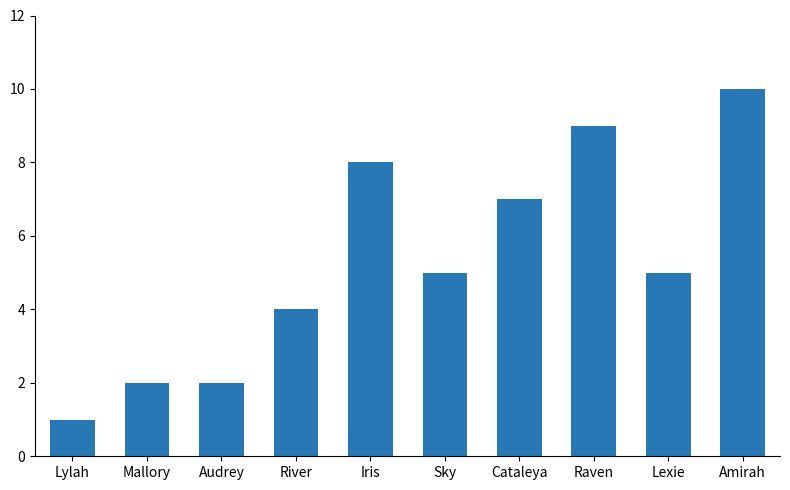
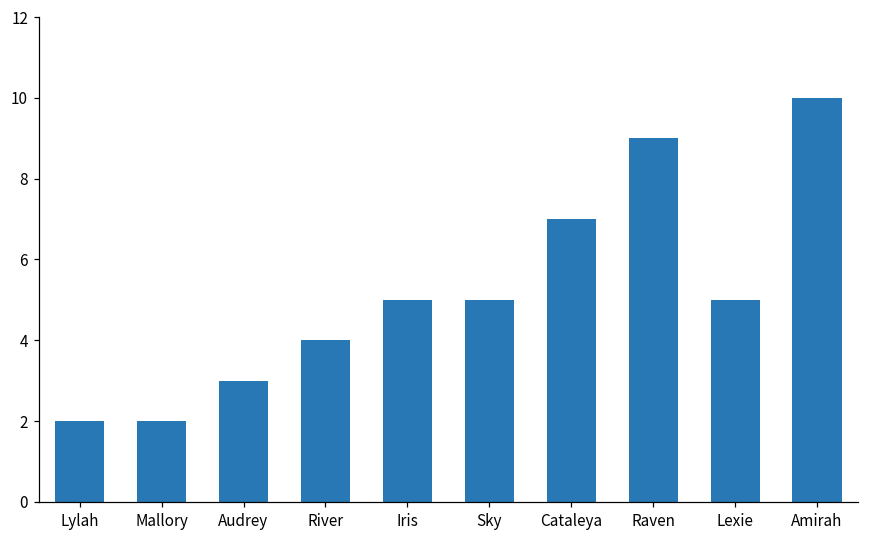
Lylah: 1 -> 2
Audrey: 2 -> 3
Iris: 8 -> 5
